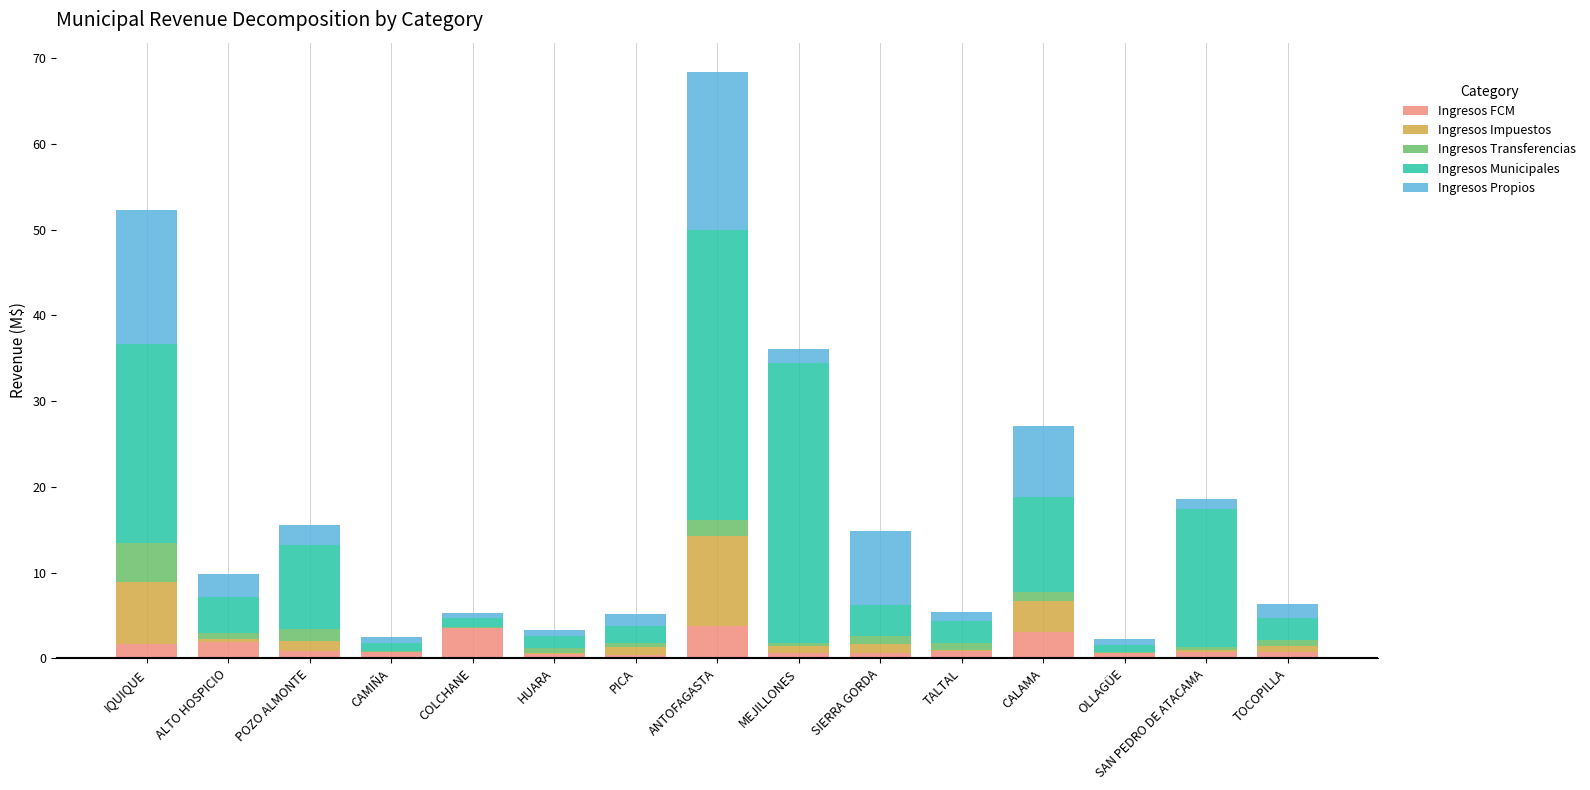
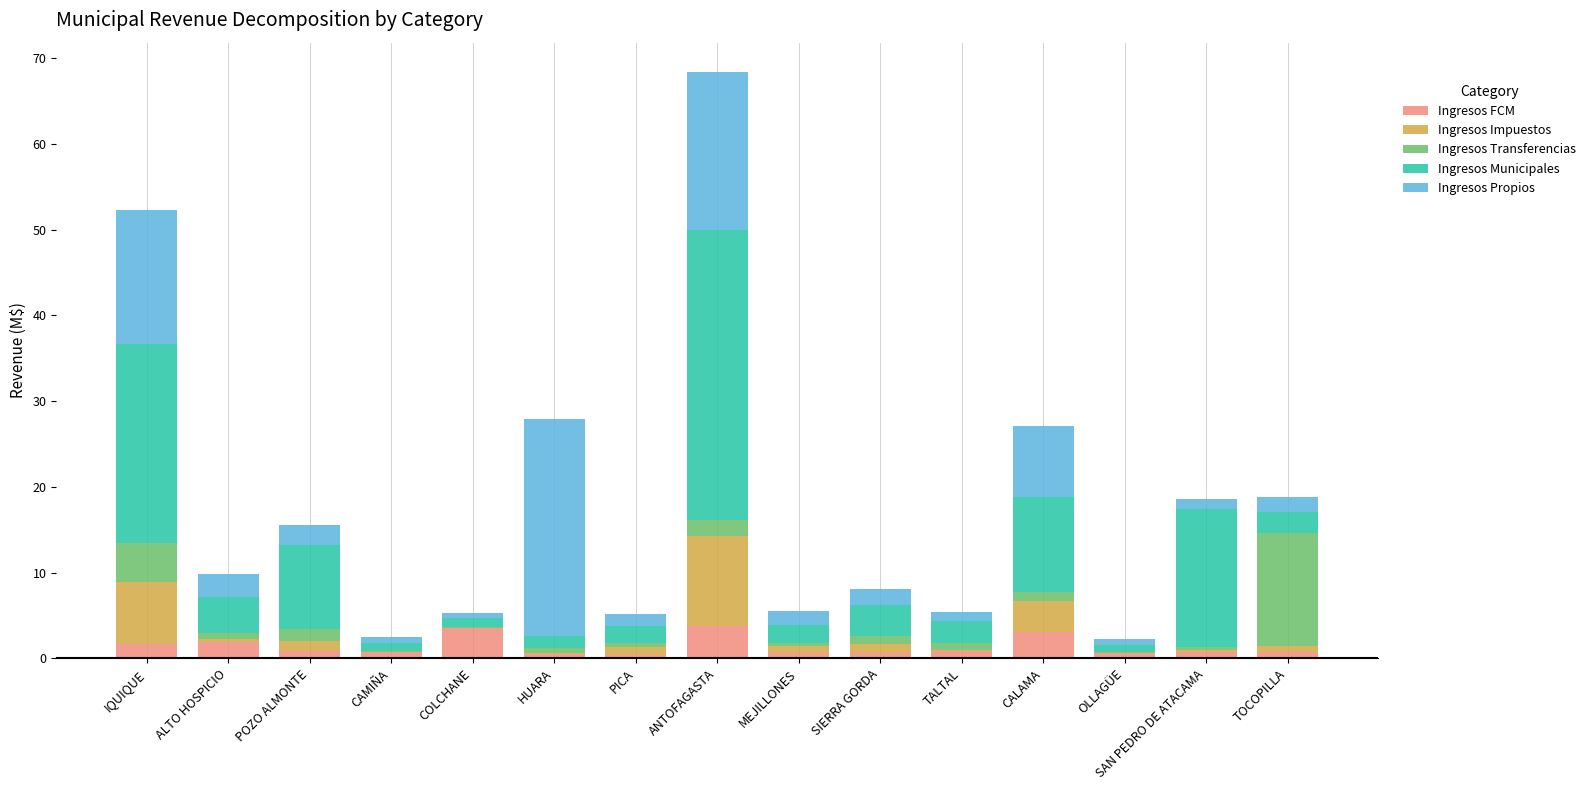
Ingresos Propios, HUARA: 1 -> 25
Ingresos Municipales, MEJILLONES: 33 -> 2
Ingresos Propios, SIERRA GORDA: 9 -> 2
Ingresos Transferencias, TOCOPILLA: 1 -> 13
